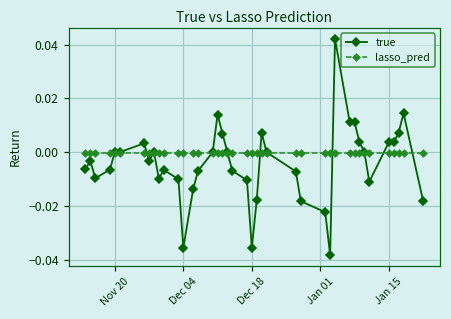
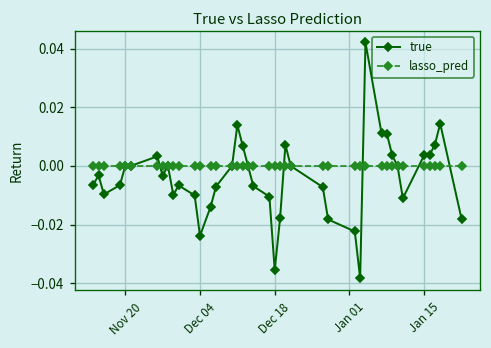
true, Dec 04: -0.036 -> -0.024
